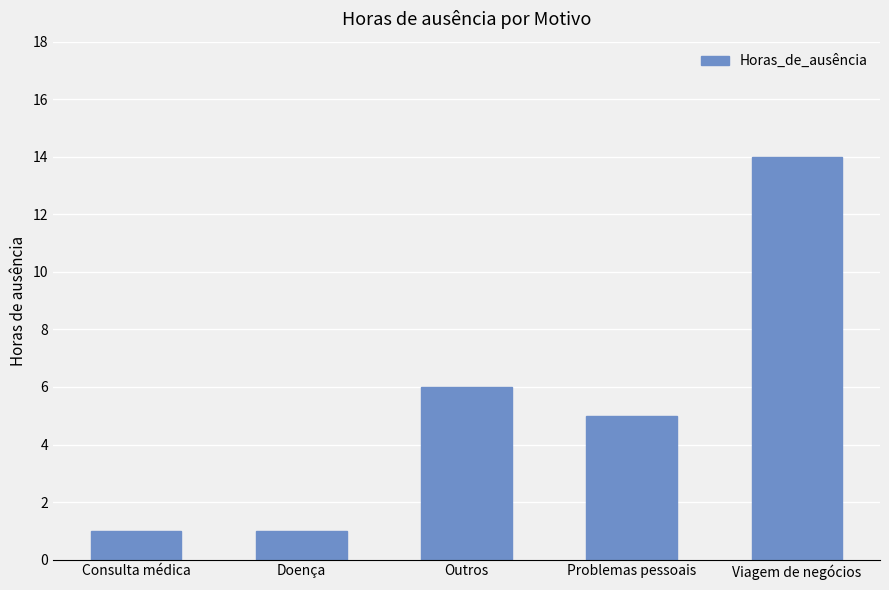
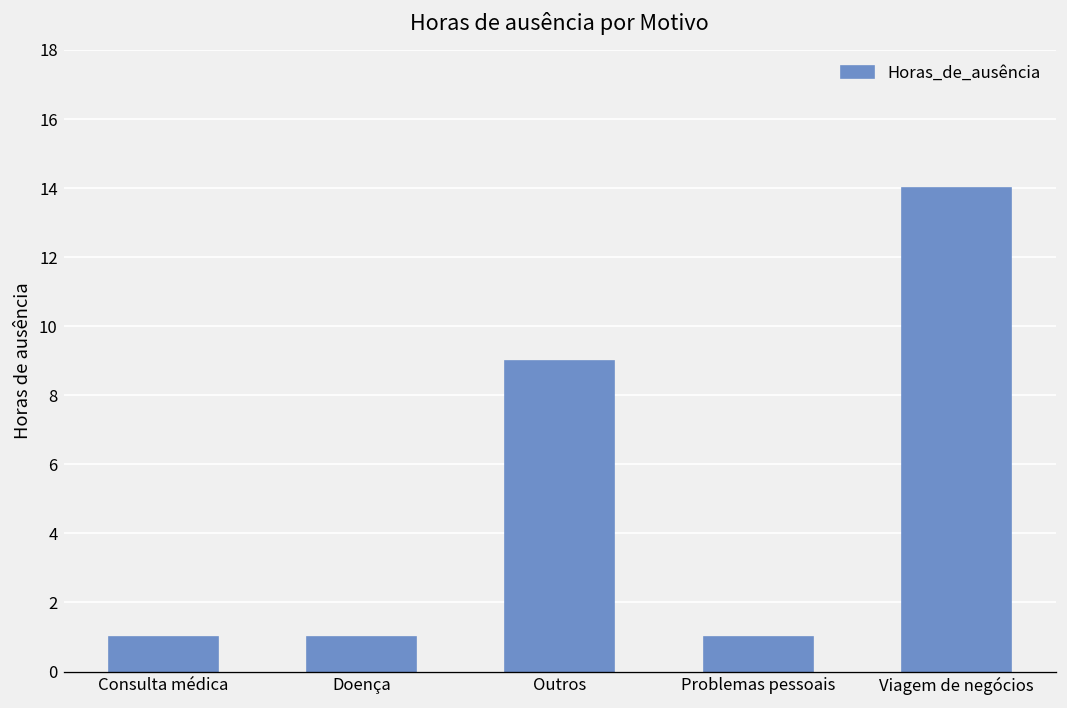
Outros: 6 -> 9
Problemas pessoais: 5 -> 1
